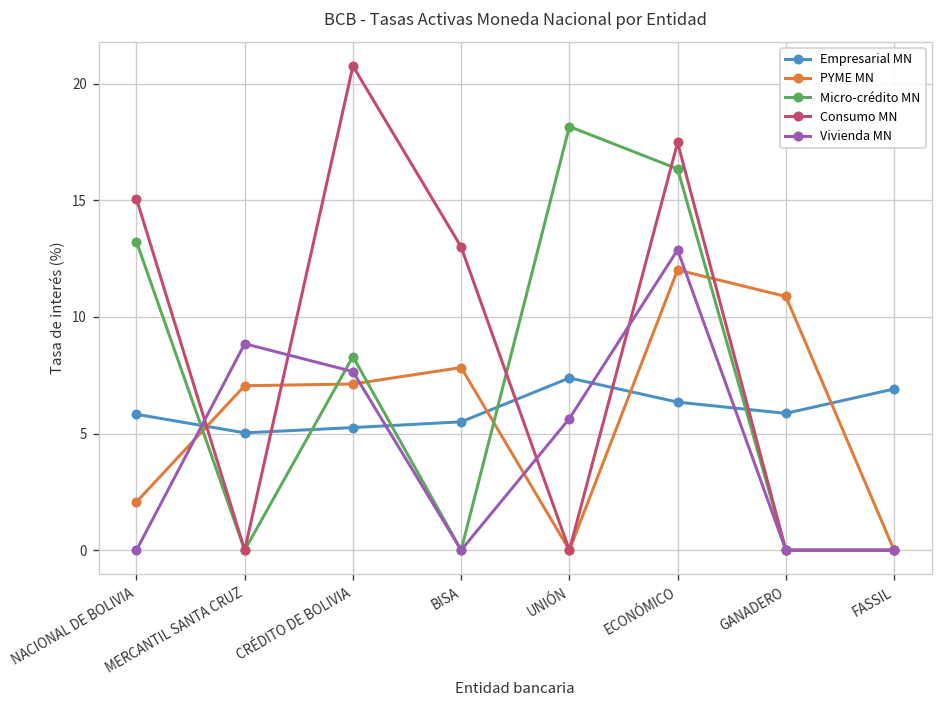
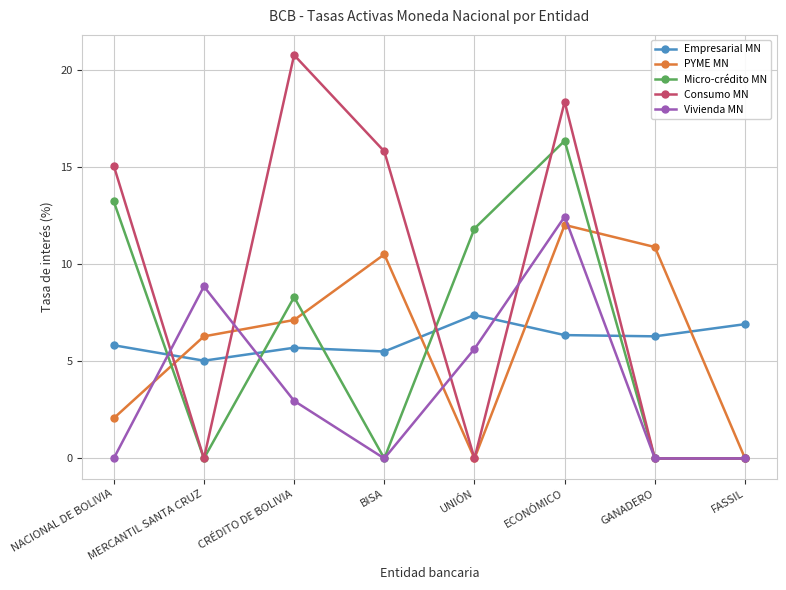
PYME MN, MERCANTIL SANTA CRUZ: 7.0 -> 6.3
Empresarial MN, CRÉDITO DE BOLIVIA: 5.3 -> 5.7
Vivienda MN, CRÉDITO DE BOLIVIA: 7.7 -> 3.0
PYME MN, BISA: 7.8 -> 10.5
Consumo MN, BISA: 13.0 -> 15.8
Micro-crédito MN, UNIÓN: 18.2 -> 11.8
Consumo MN, ECONÓMICO: 17.5 -> 18.4
Vivienda MN, ECONÓMICO: 12.9 -> 12.4
Empresarial MN, GANADERO: 5.9 -> 6.3
